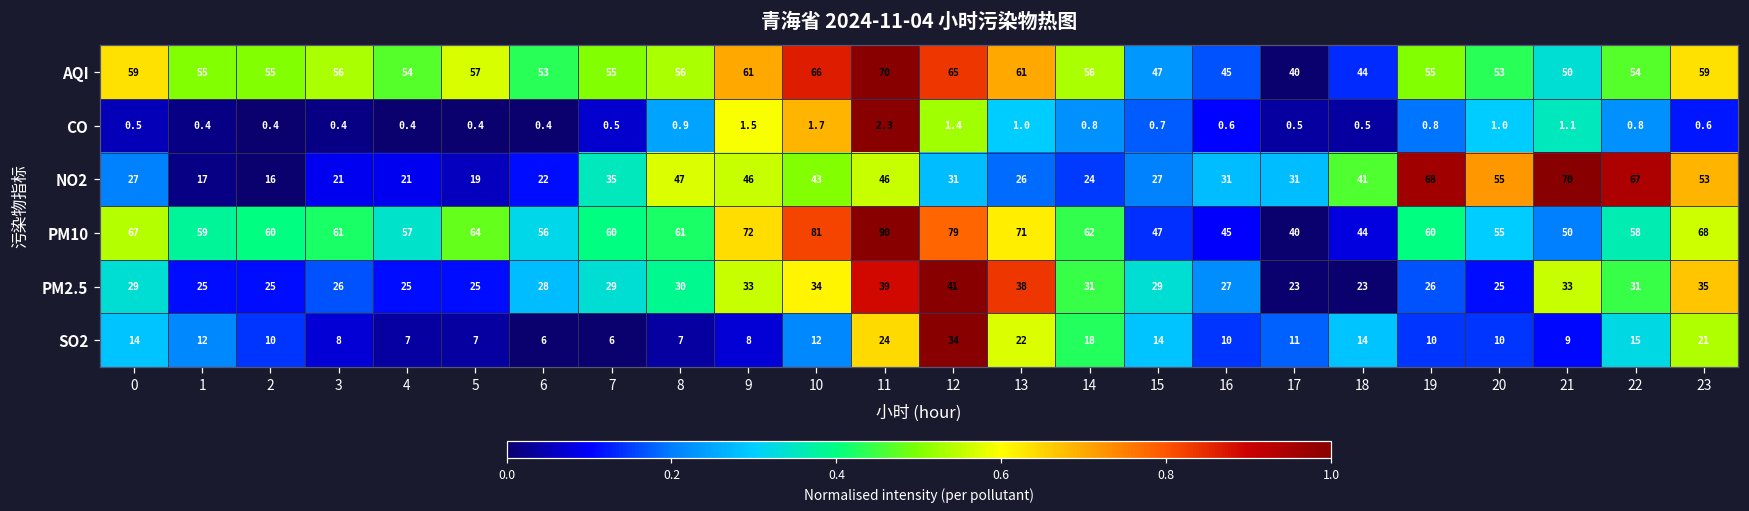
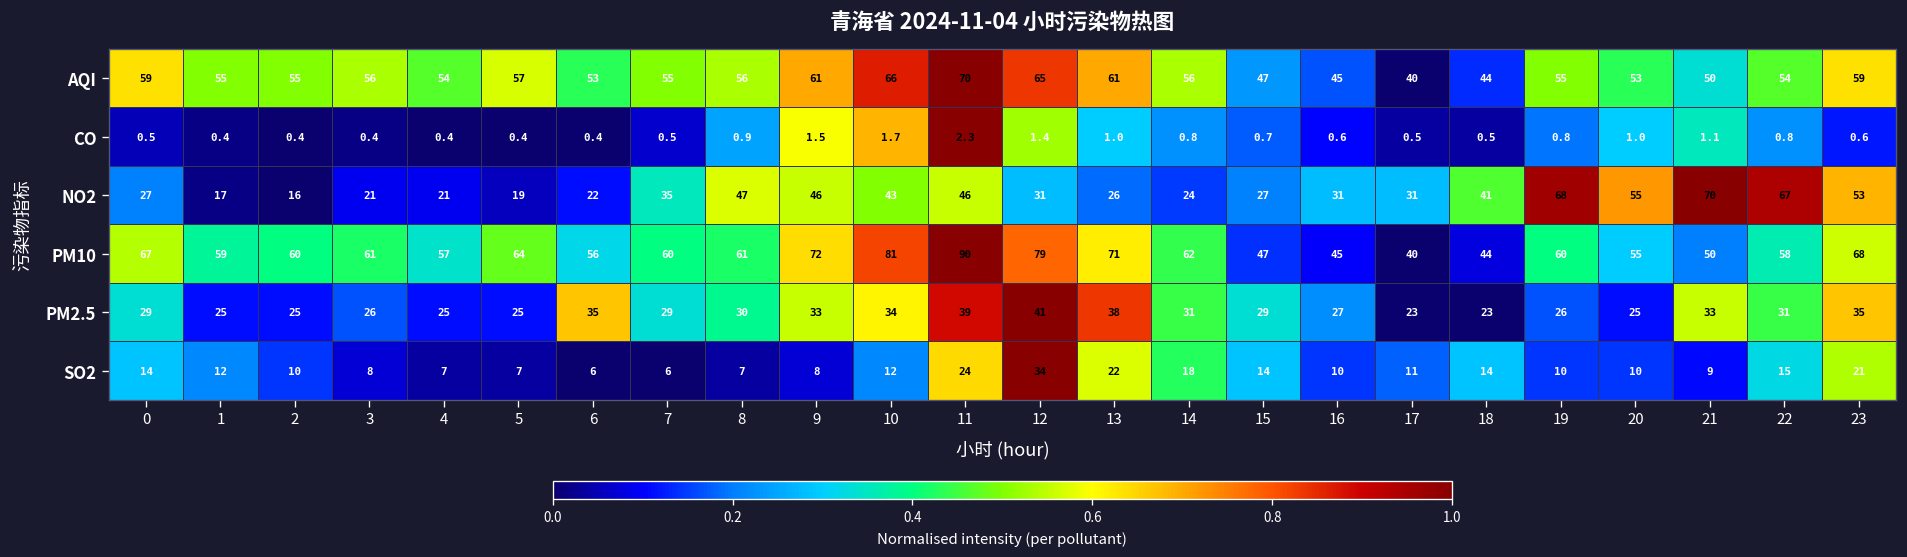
PM2.5, 6: 28 -> 35
